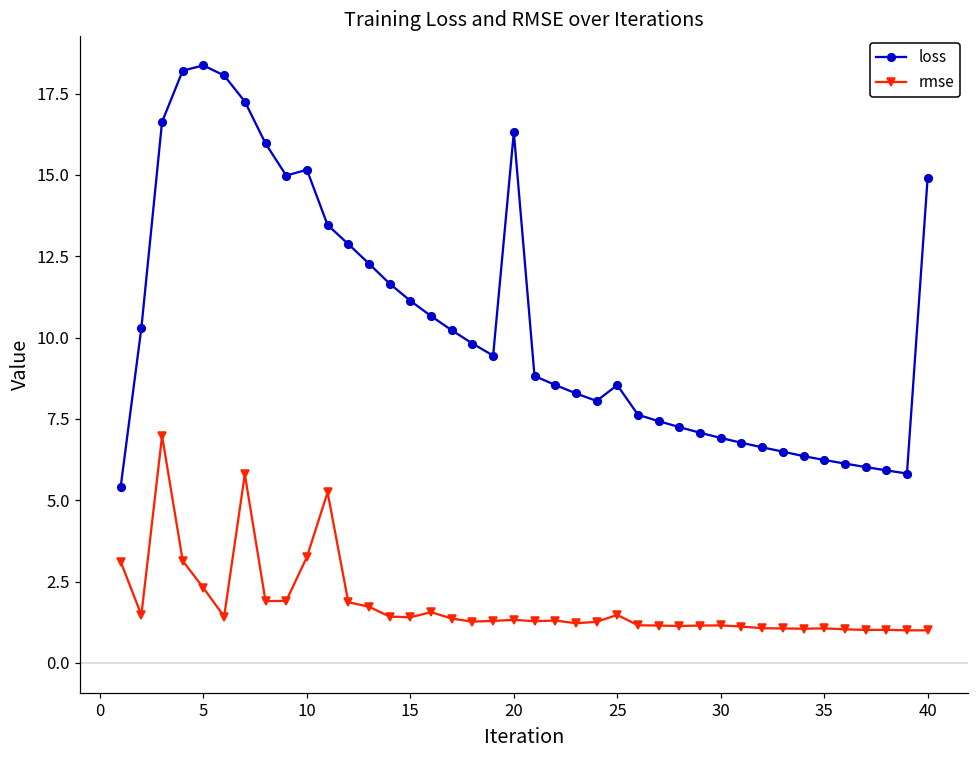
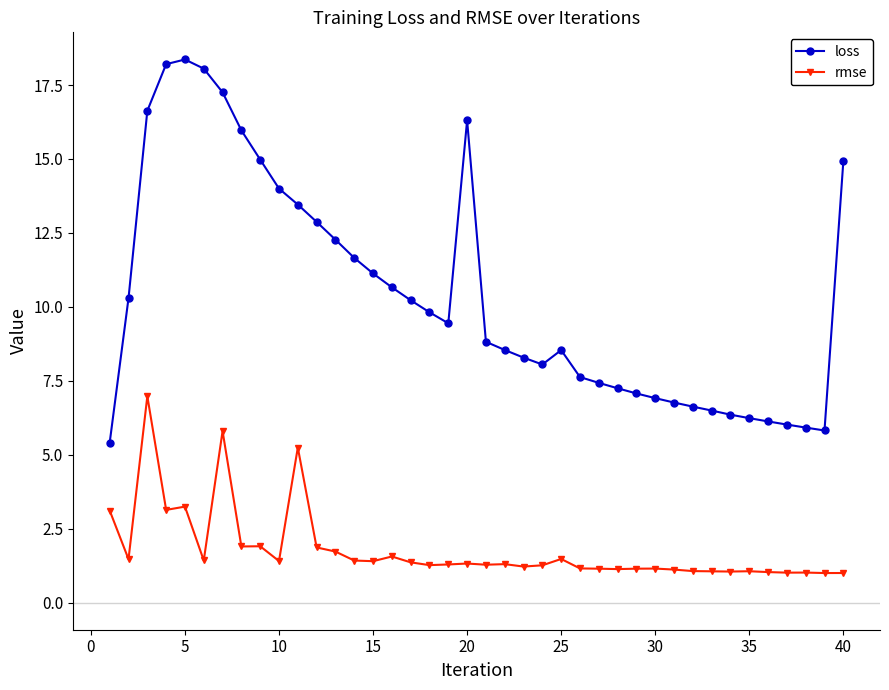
rmse, 5: 2.3 -> 3.2
loss, 10: 15.2 -> 14.0
rmse, 10: 3.3 -> 1.4
